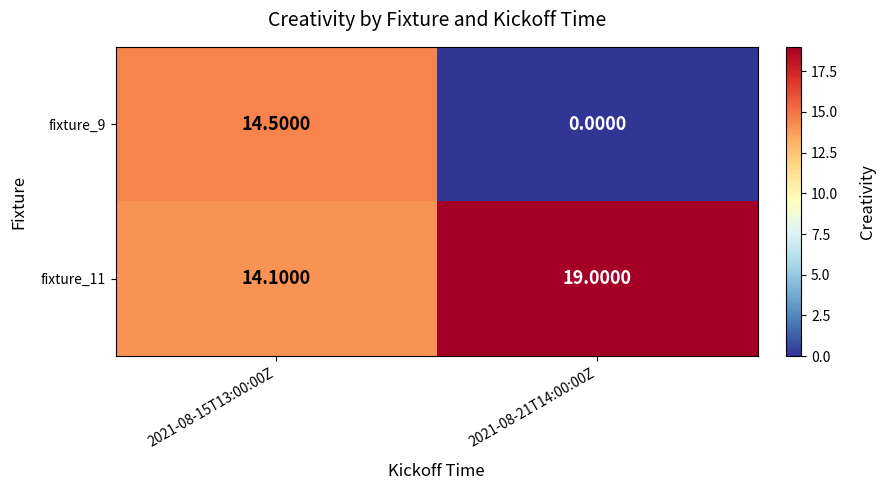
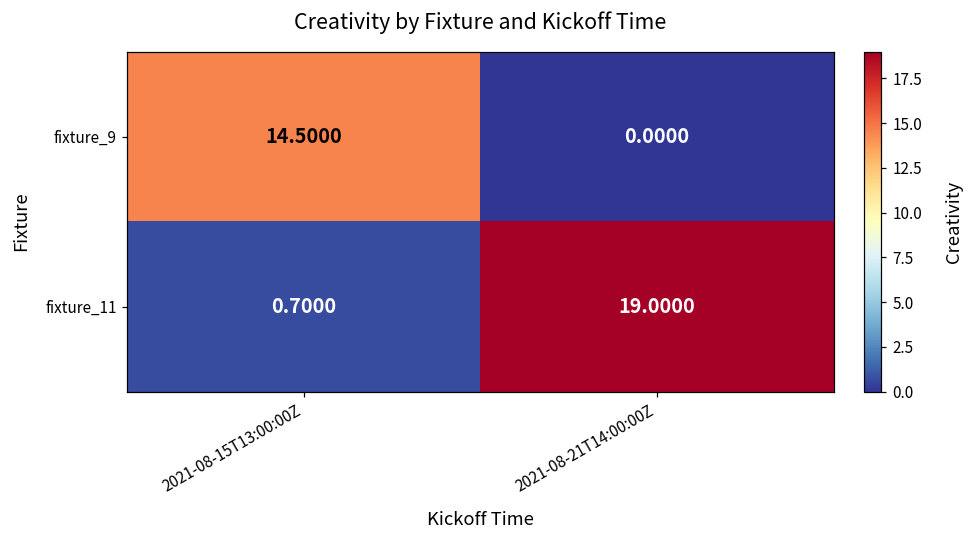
fixture_11, 2021-08-15T13:00:00Z: 14.1000 -> 0.7000
